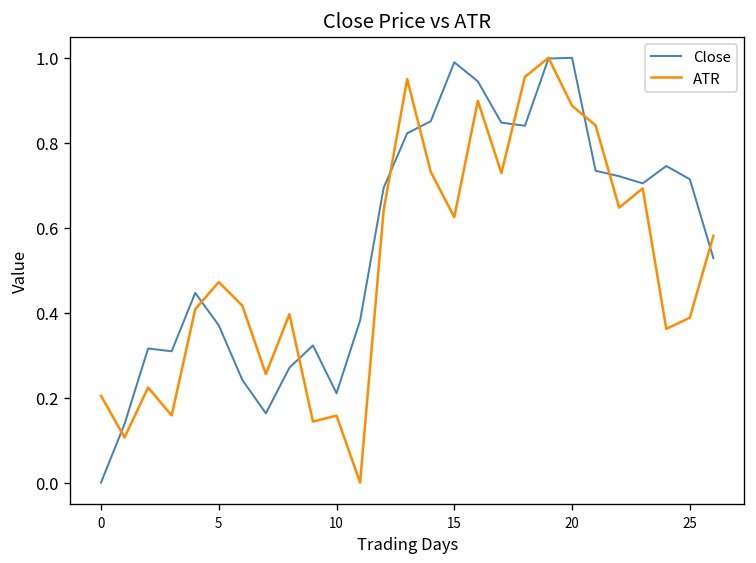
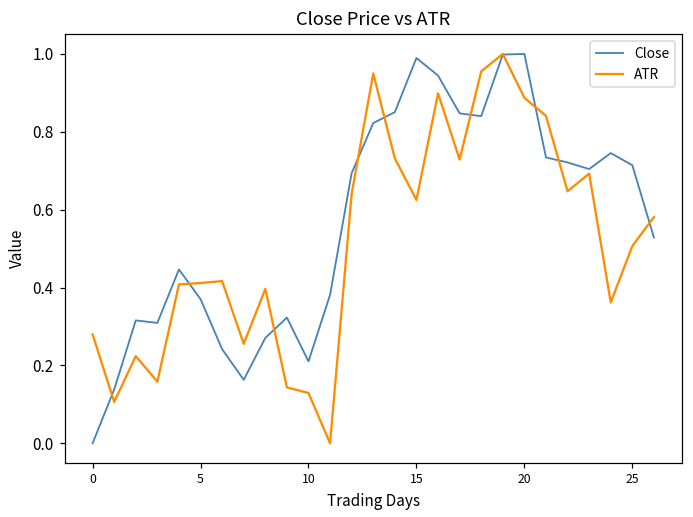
ATR, 0: 0.20 -> 0.28
ATR, 5: 0.47 -> 0.41
ATR, 10: 0.16 -> 0.13
ATR, 25: 0.39 -> 0.51
